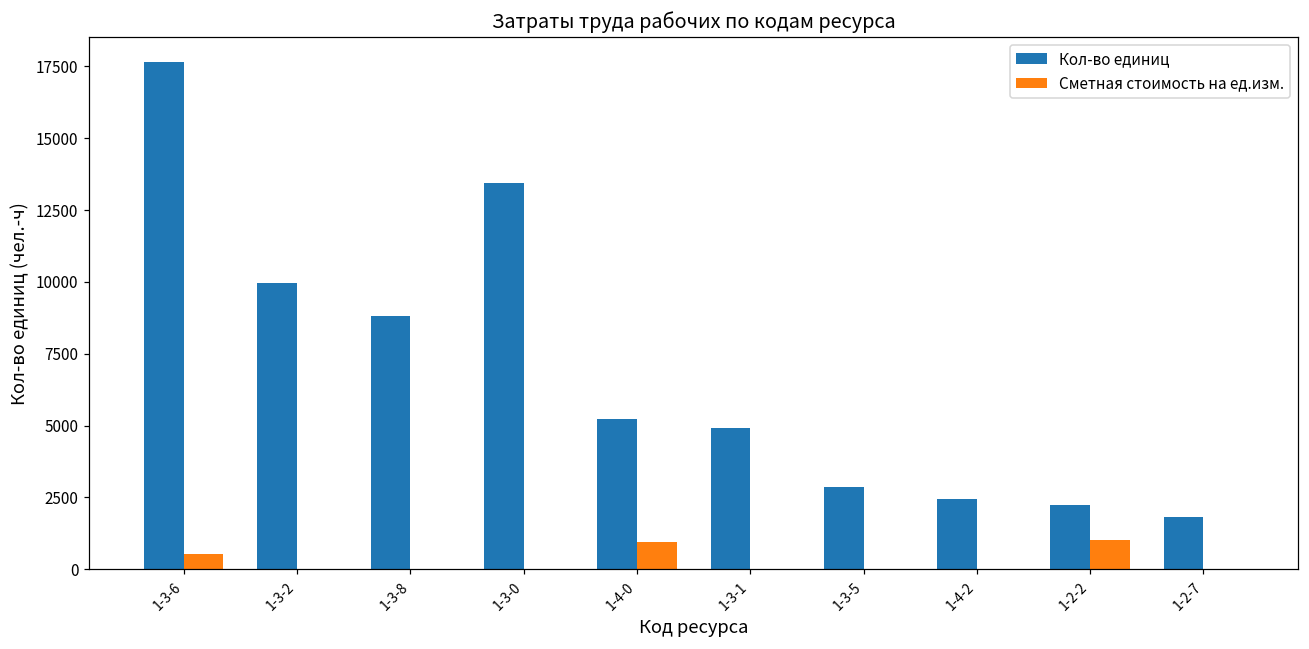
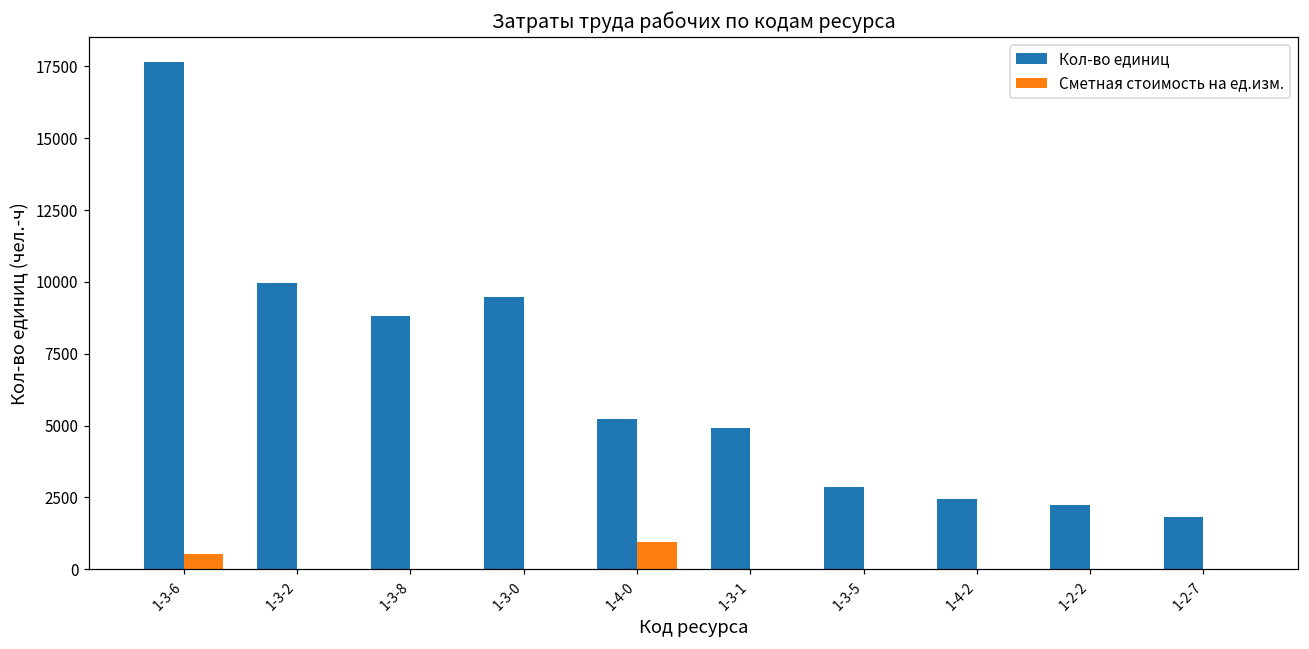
Кол-во единиц, 1-3-0: 13400 -> 9500
Сметная стоимость на ед.изм., 1-2-2: 1000 -> 0
